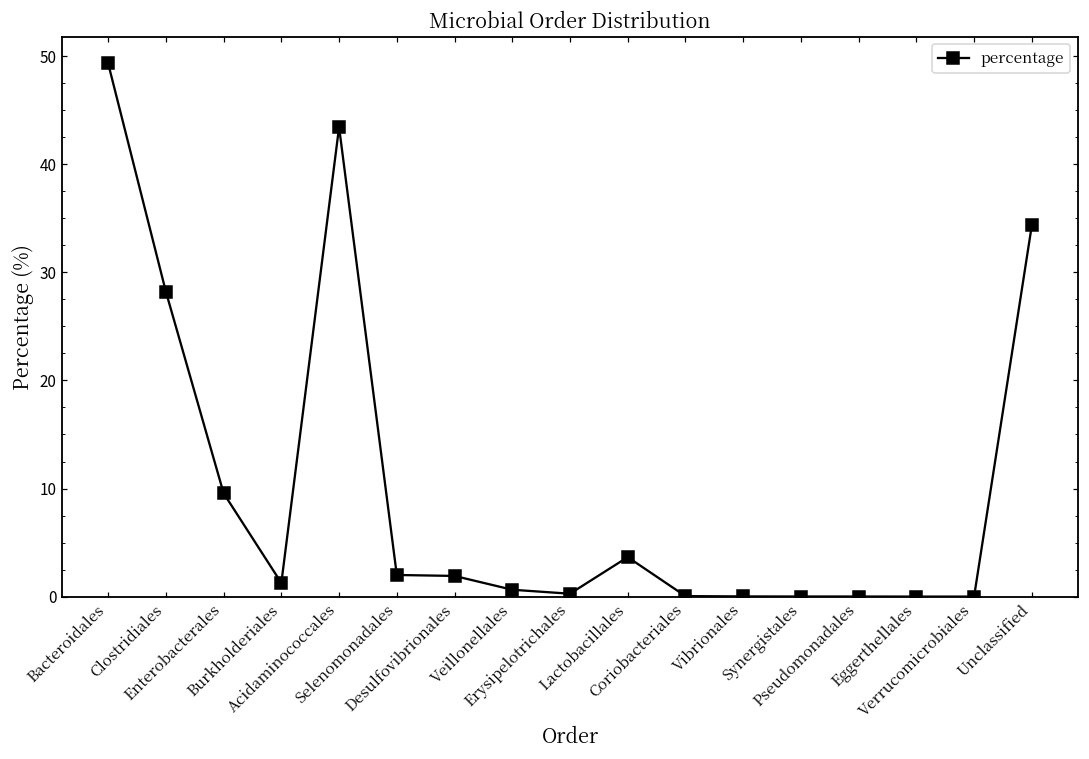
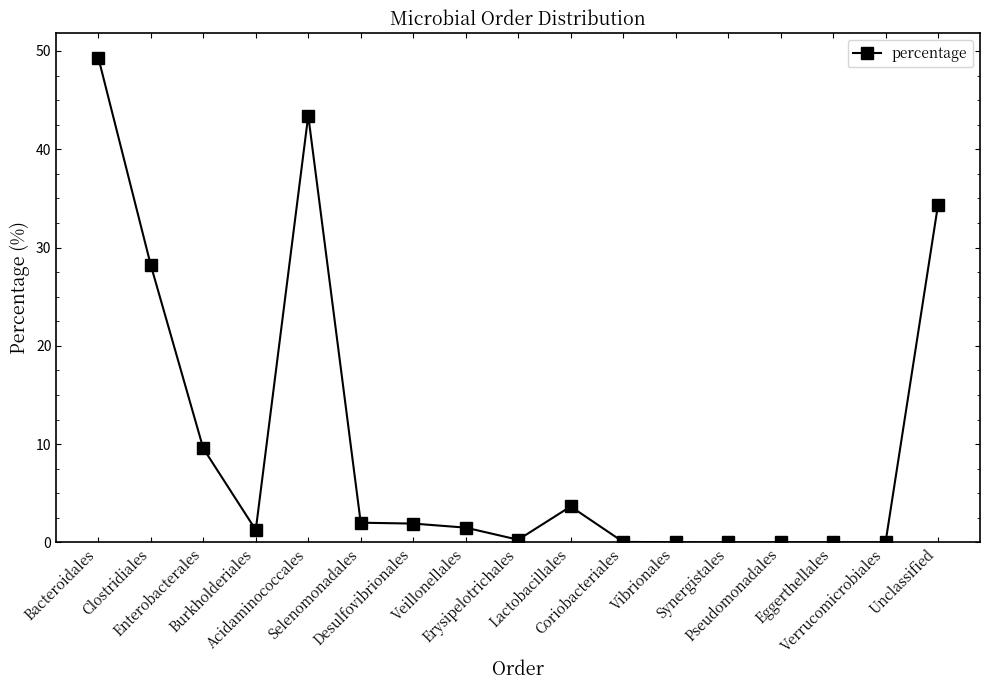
Veillonellales: 1 -> 2
